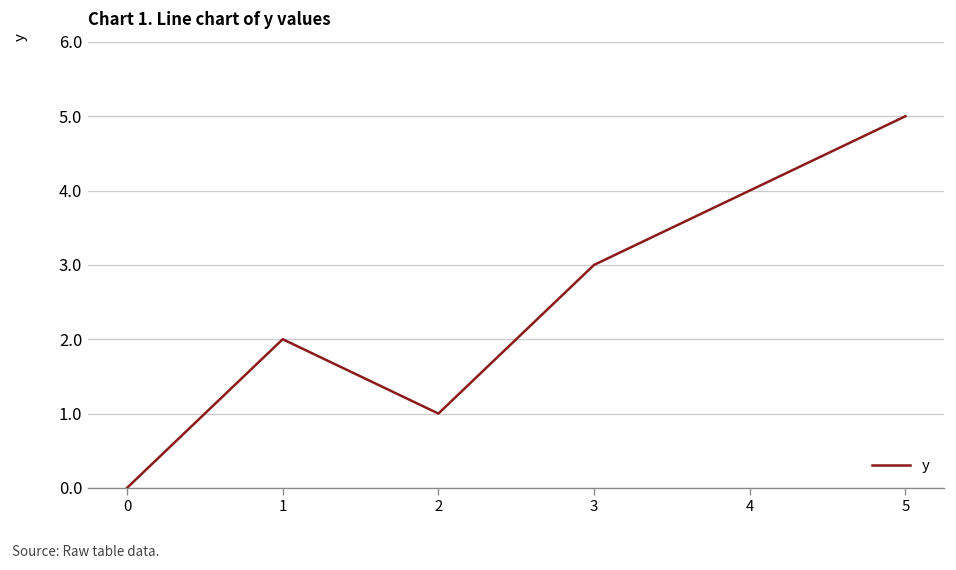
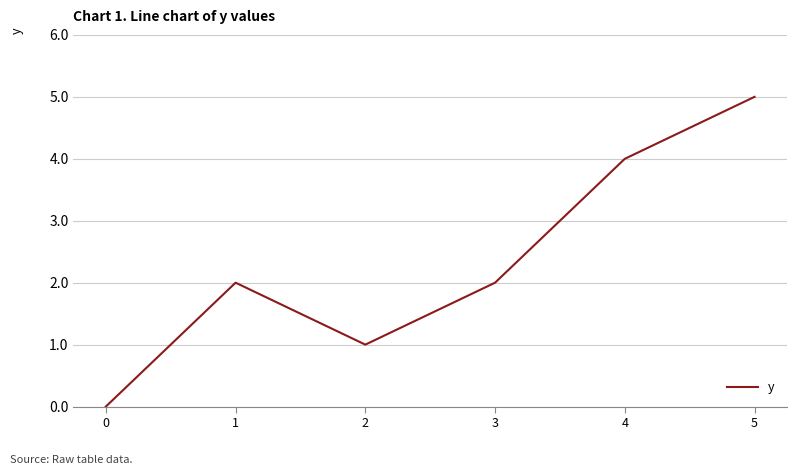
3: 3 -> 2
